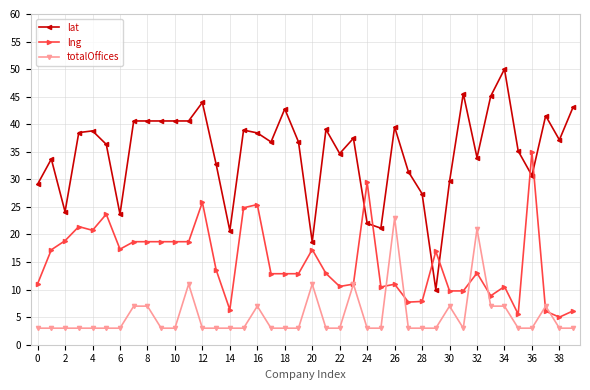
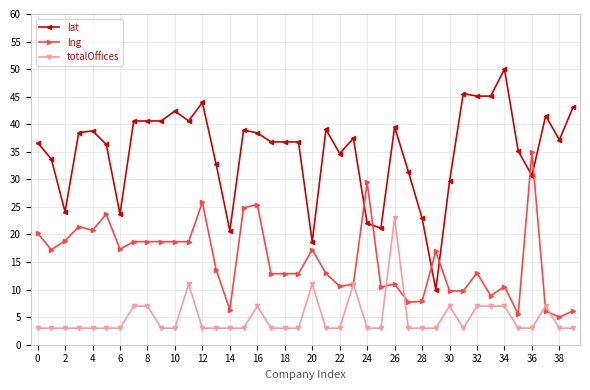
lat, 0: 29 -> 37
lng, 0: 11 -> 20
lat, 10: 41 -> 42
lat, 18: 43 -> 37
lat, 28: 27 -> 23
lat, 32: 34 -> 45
totalOffices, 32: 21 -> 7
